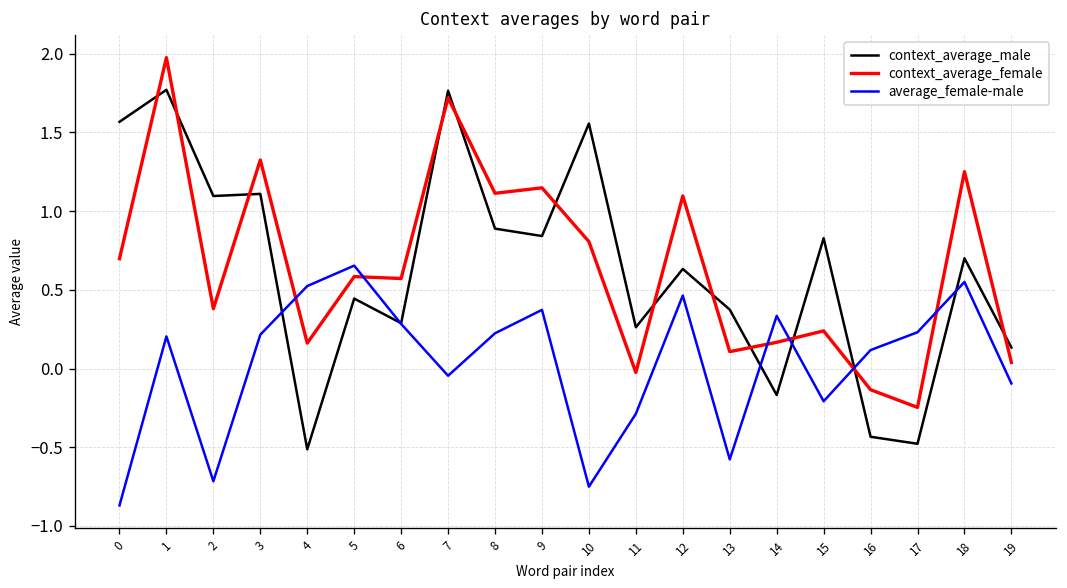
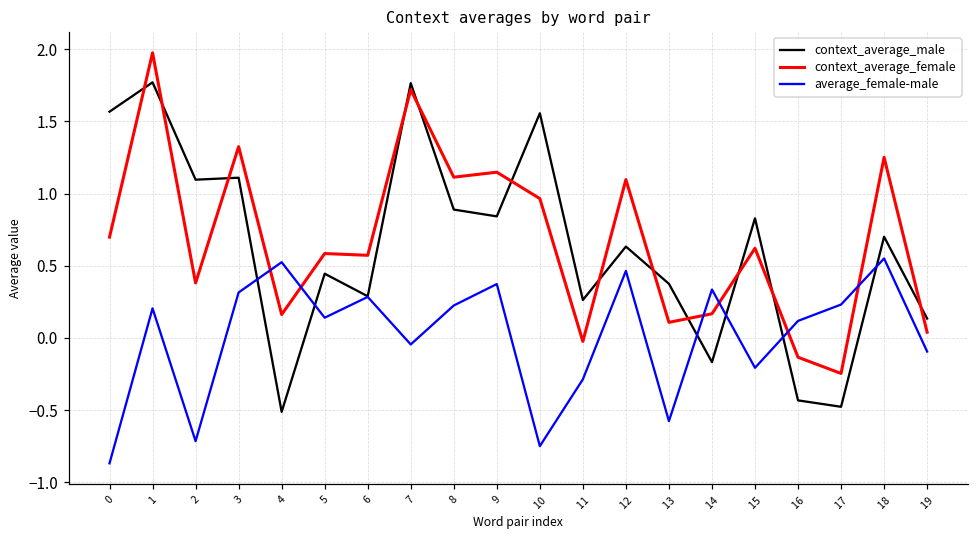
average_female-male, 3: 0.22 -> 0.31
average_female-male, 5: 0.65 -> 0.14
context_average_female, 10: 0.81 -> 0.97
context_average_female, 15: 0.24 -> 0.62
